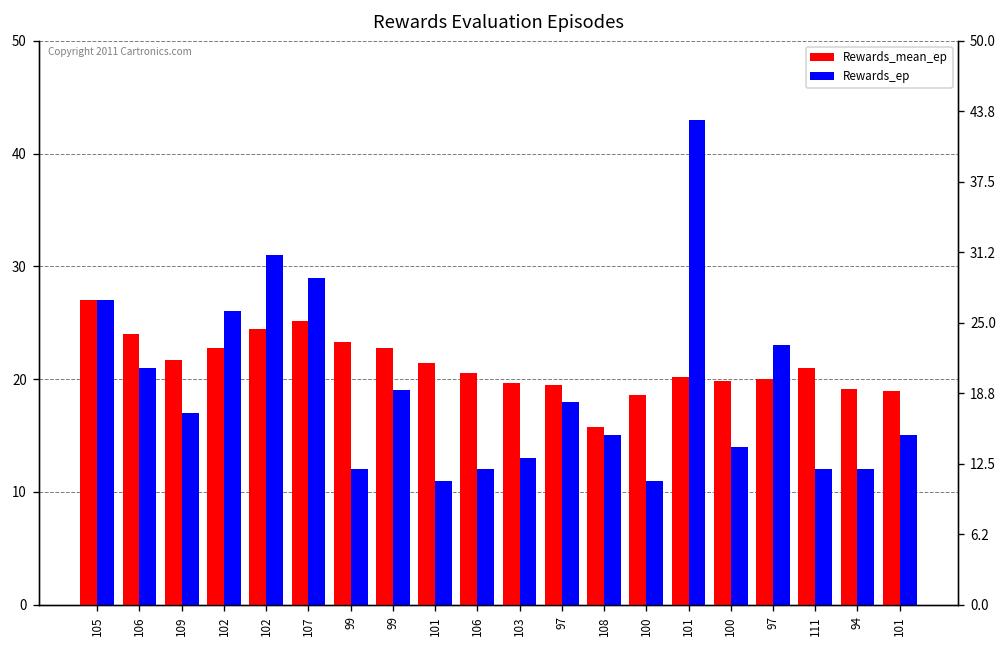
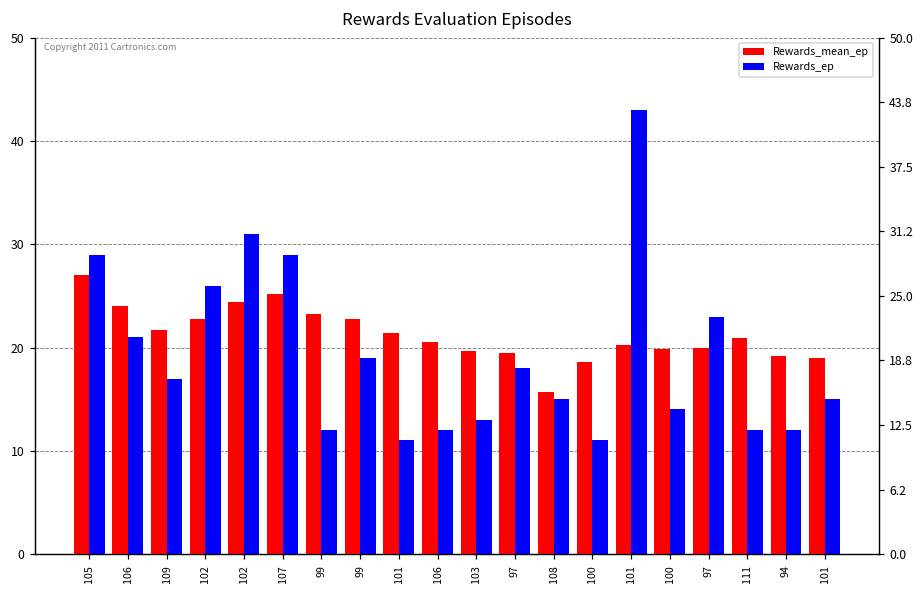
Rewards_ep, 105: 27 -> 29
